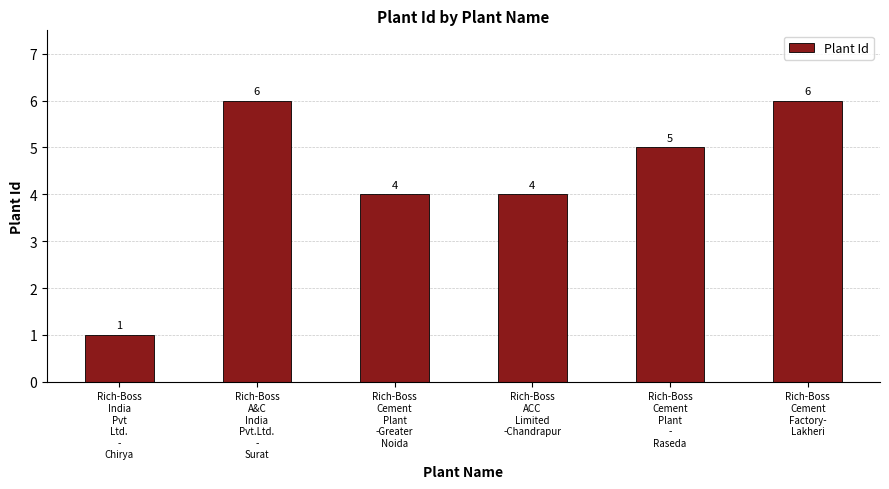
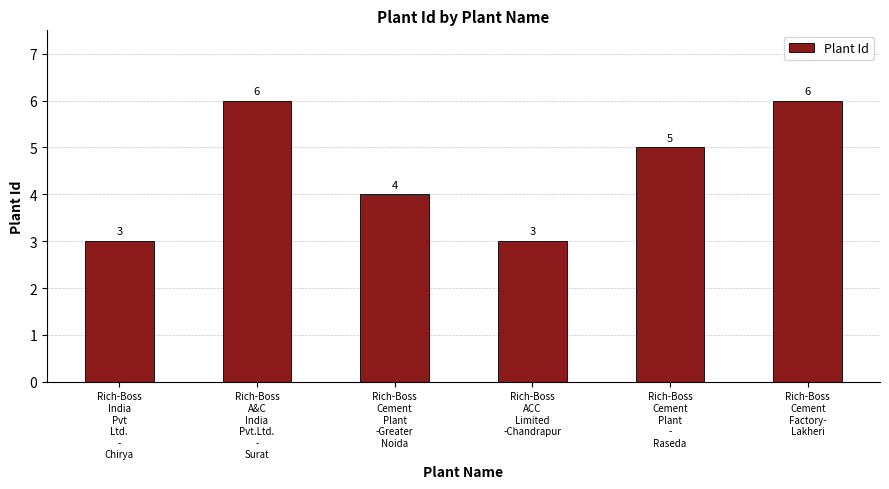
Rich-Boss India Pvt Ltd. - Chirya: 1 -> 3
Rich-Boss ACC Limited -Chandrapur: 4 -> 3
